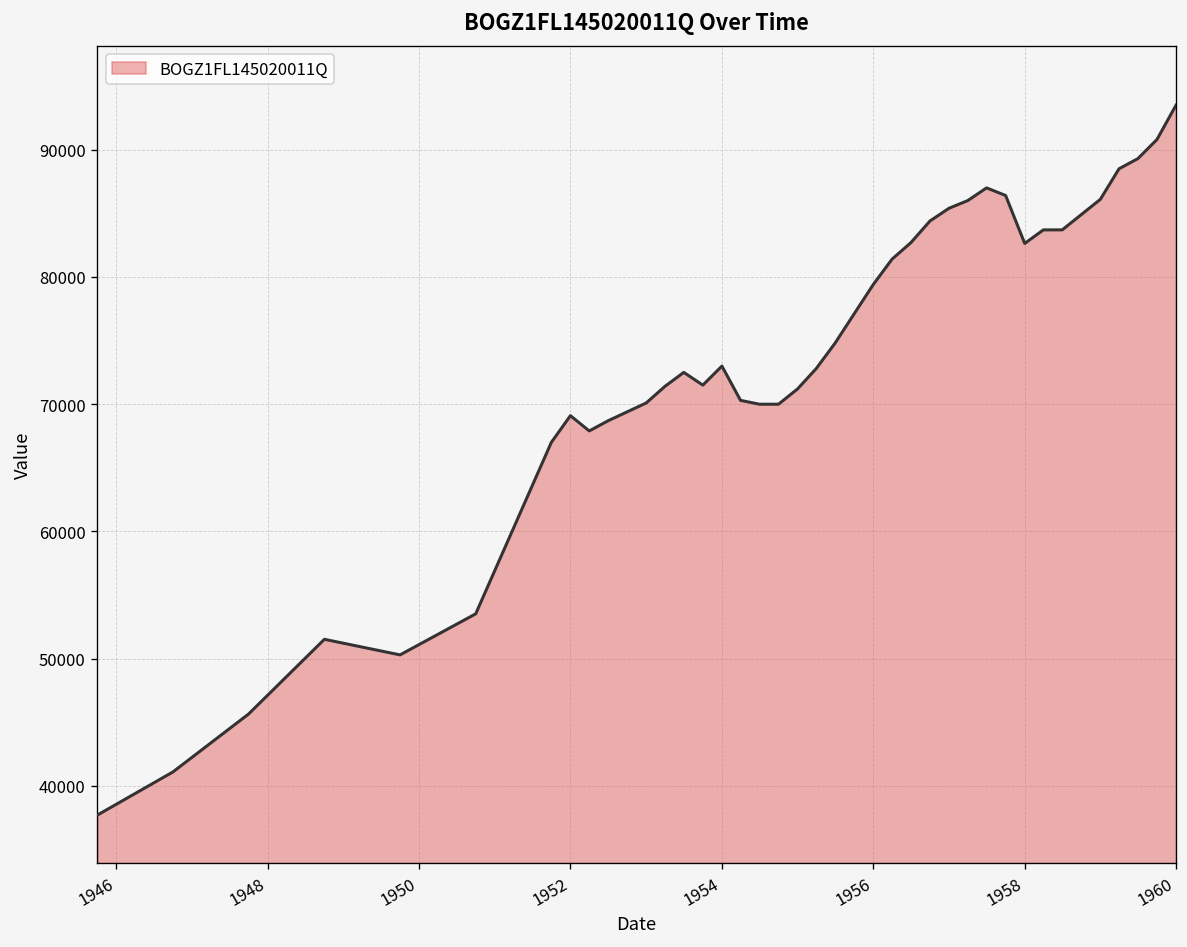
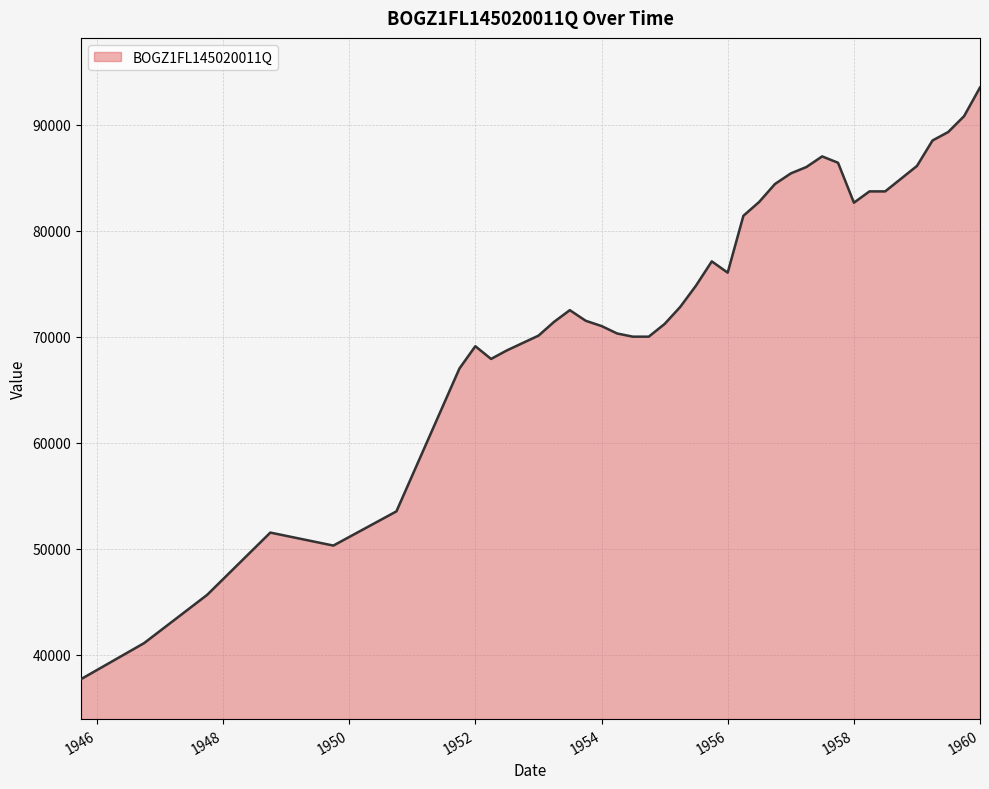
1954: 73000 -> 71000
1956: 79400 -> 76000
